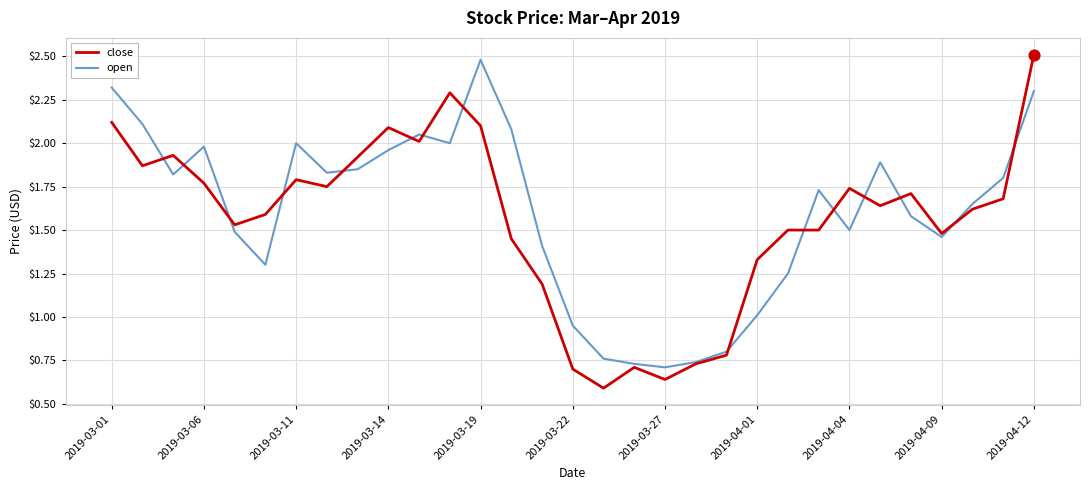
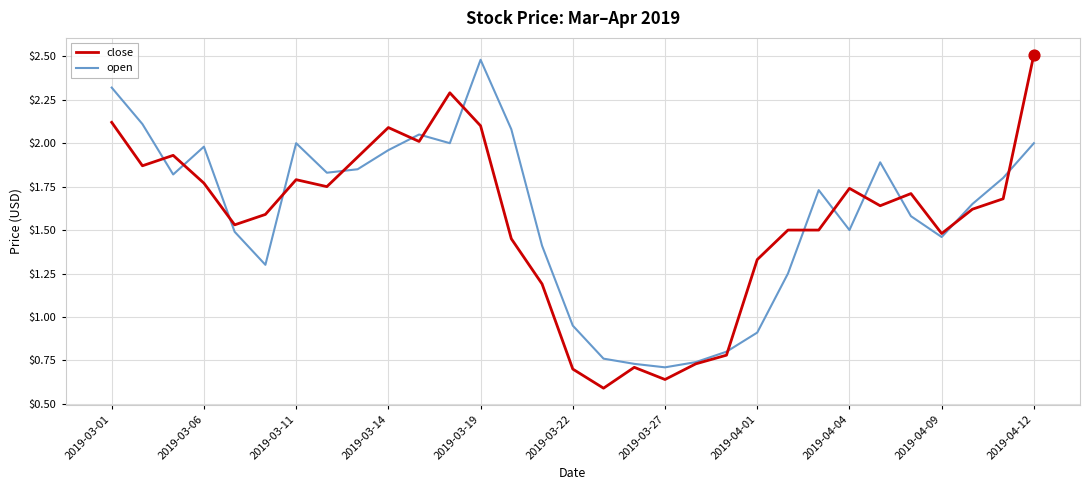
open, 2019-04-01: $1.01 -> $0.91
open, 2019-04-12: $2.3 -> $2.0
